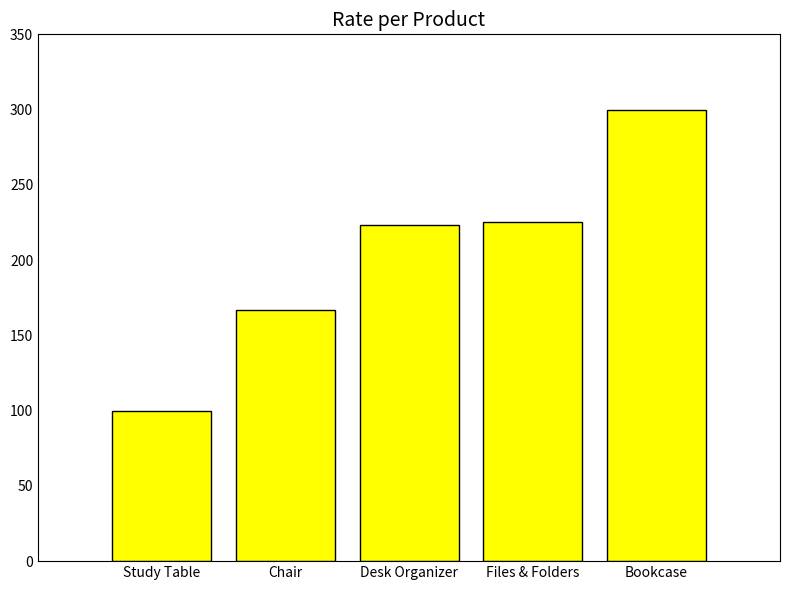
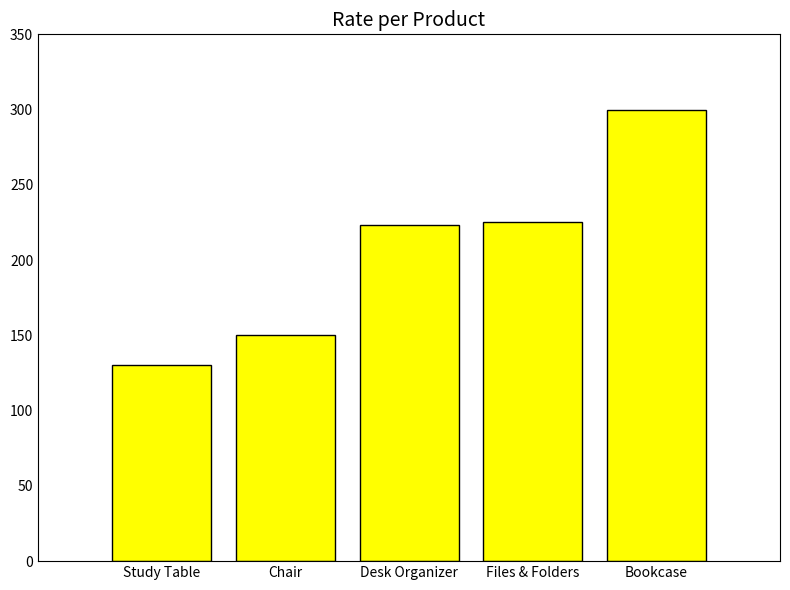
Study Table: 100 -> 130
Chair: 167 -> 150
